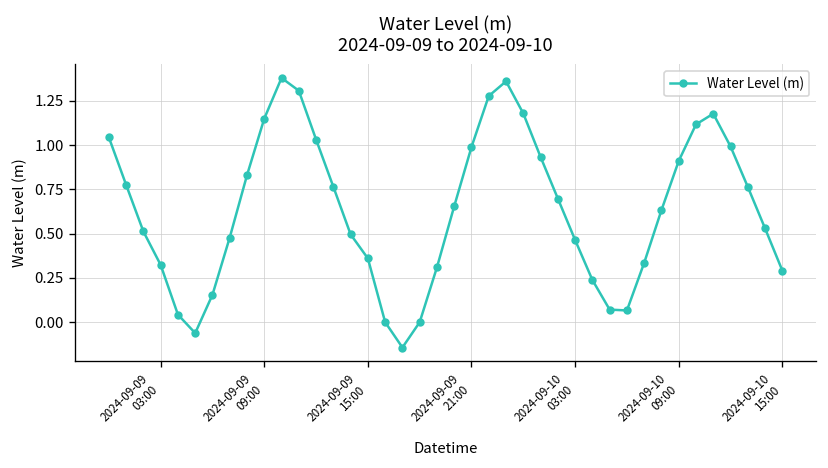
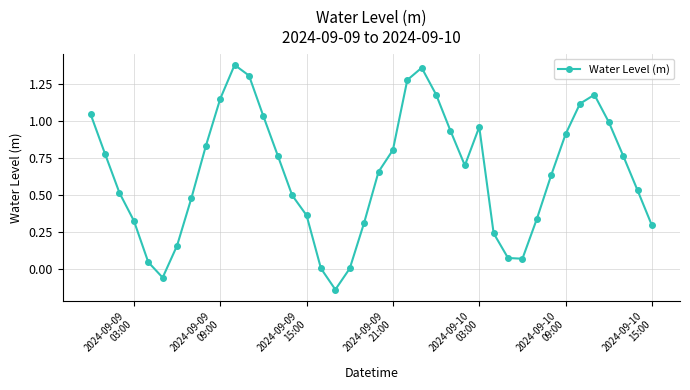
2024-09-09 21:00: 0.99 -> 0.80
2024-09-10 03:00: 0.46 -> 0.96
